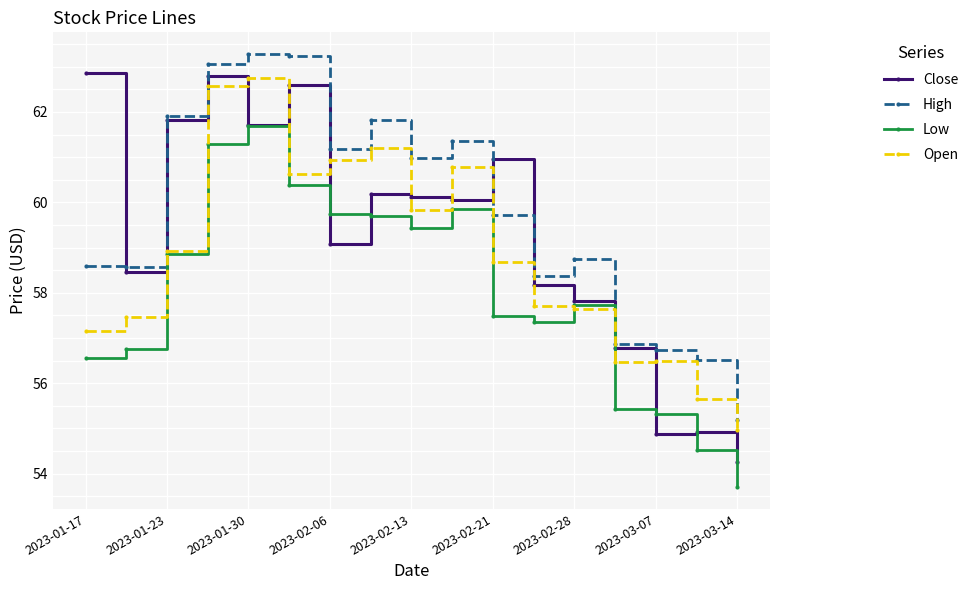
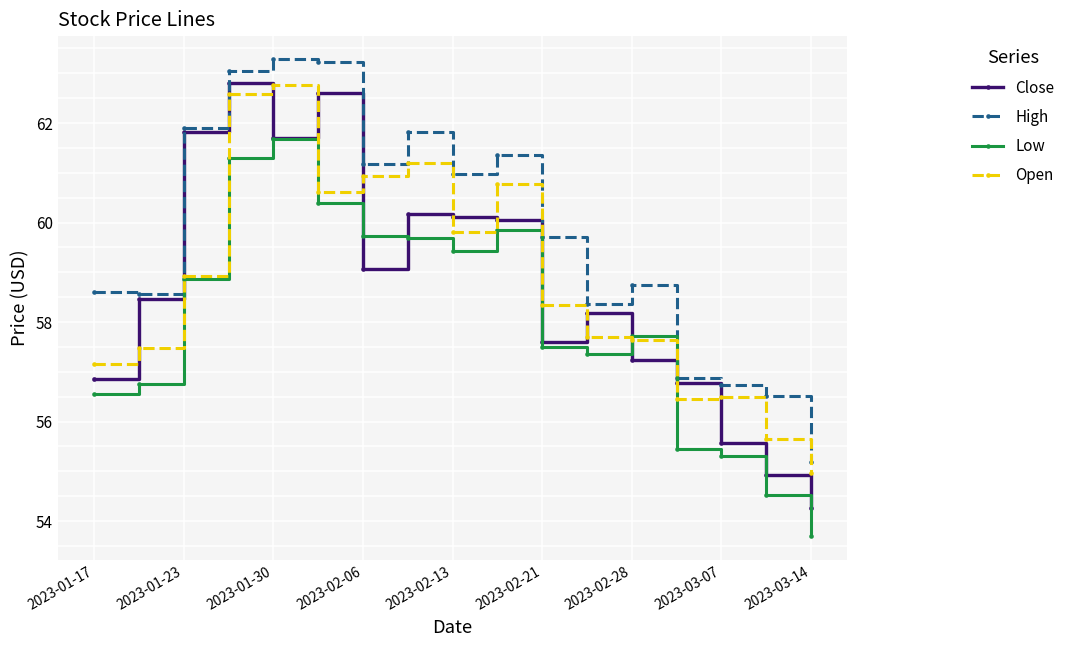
Close, 2023-01-17: 62.9 -> 56.8
Close, 2023-02-21: 61.0 -> 57.6
Open, 2023-02-21: 58.7 -> 58.3
Close, 2023-02-28: 57.8 -> 57.2
Close, 2023-03-07: 54.9 -> 55.6
